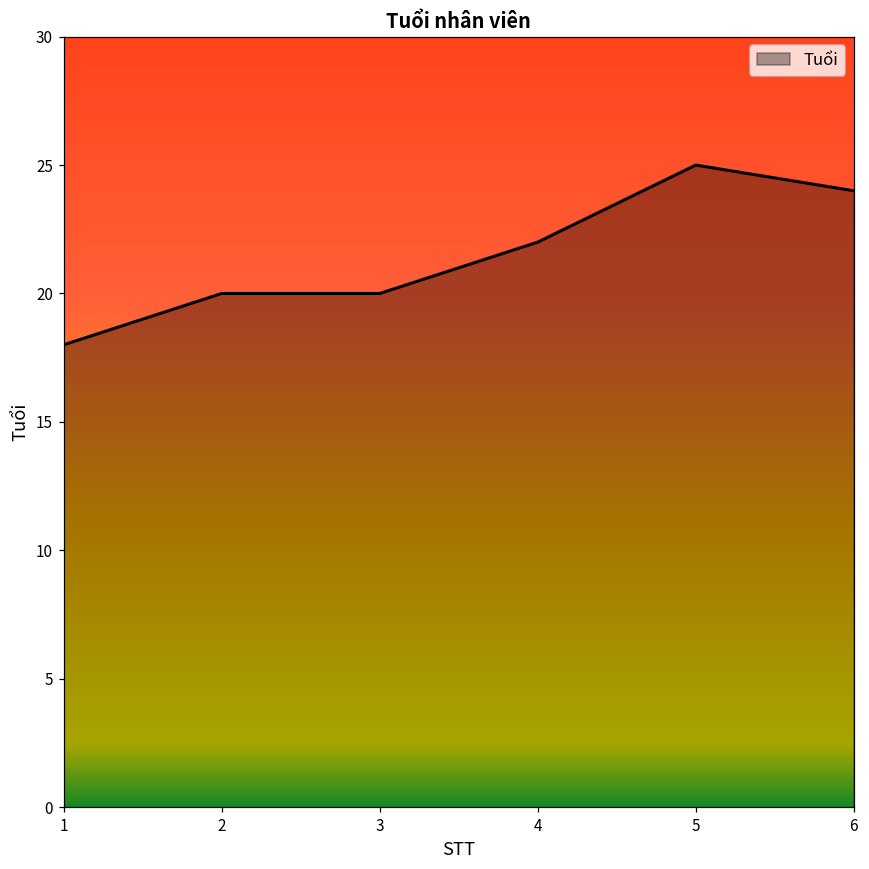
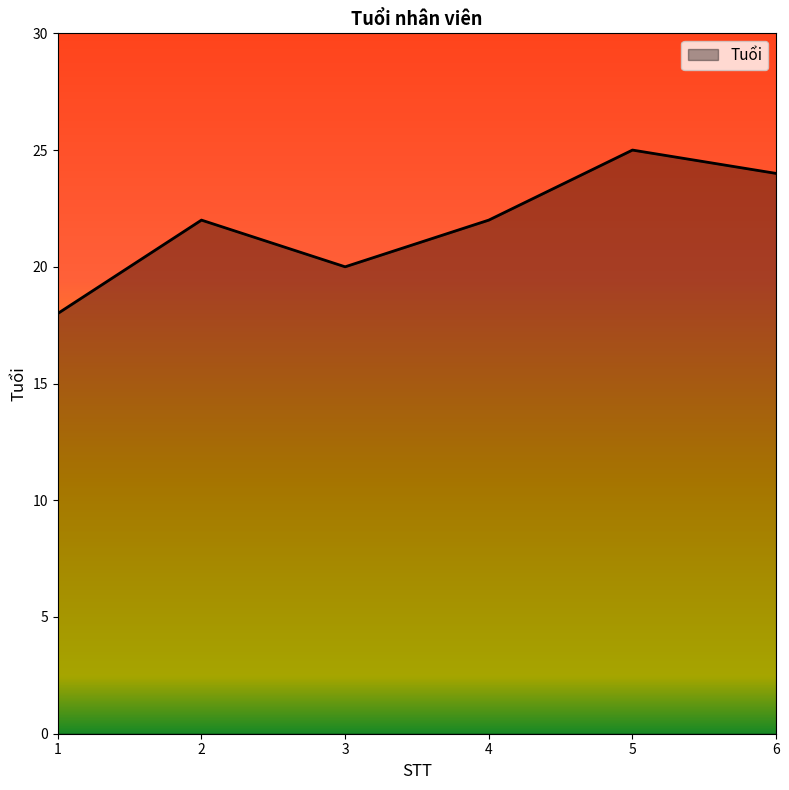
2: 20 -> 22
